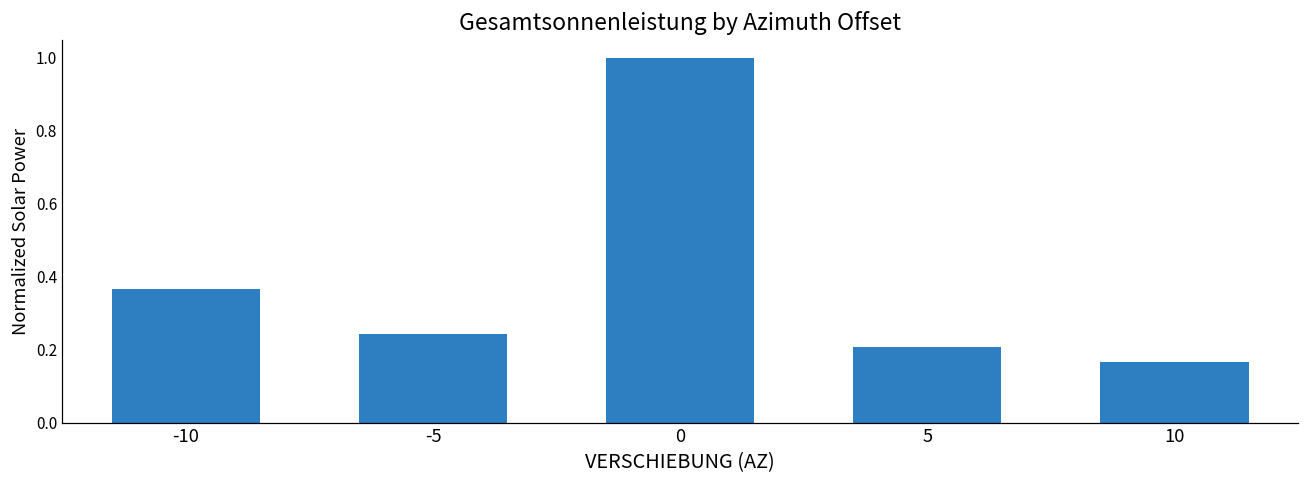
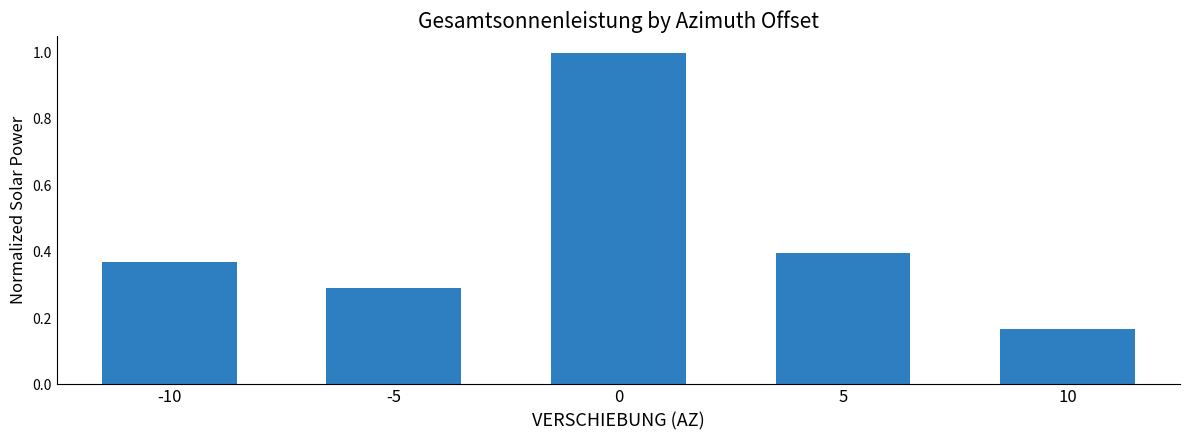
-5: 0.24 -> 0.29
5: 0.21 -> 0.40
